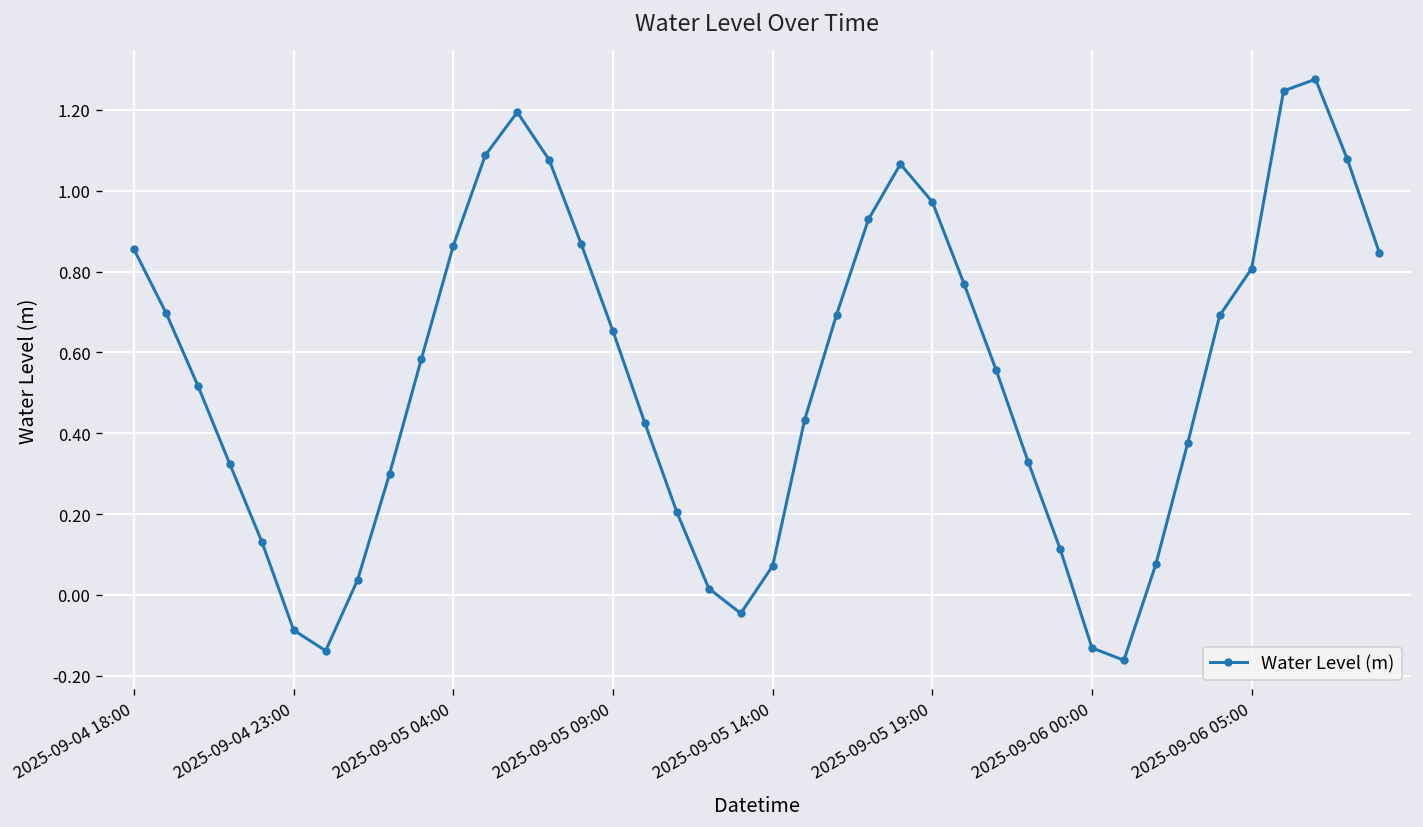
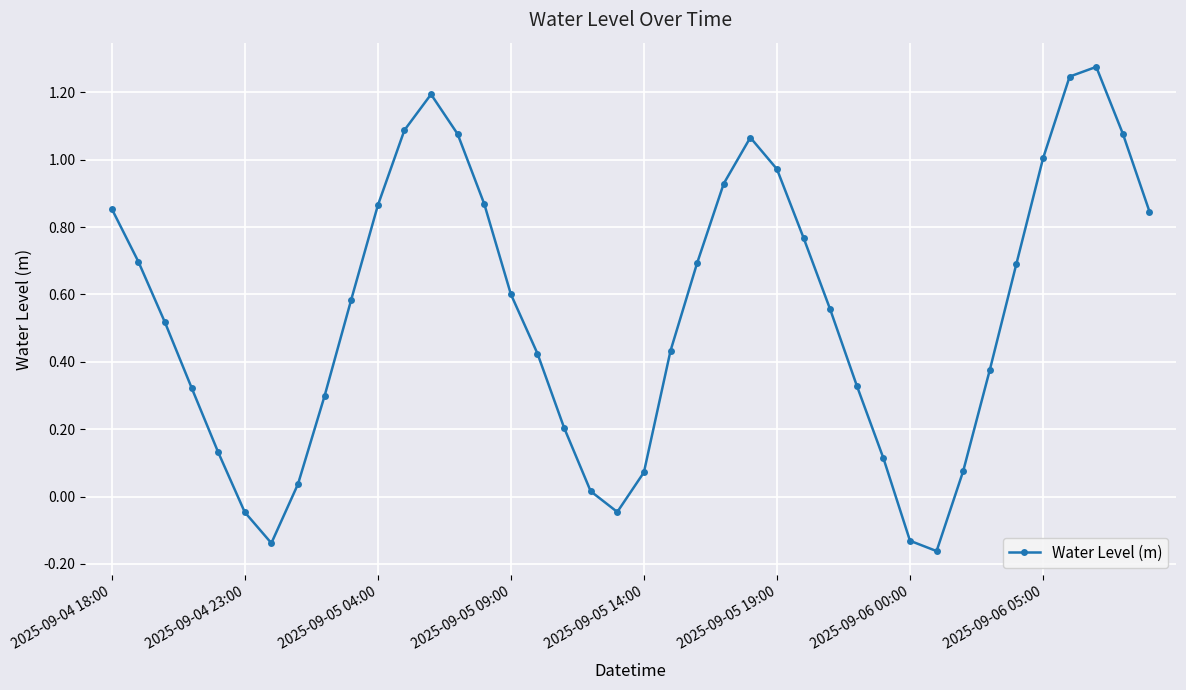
2025-09-04 23:00: -0.09 -> -0.05
2025-09-05 09:00: 0.65 -> 0.60
2025-09-06 05:00: 0.81 -> 1.00
